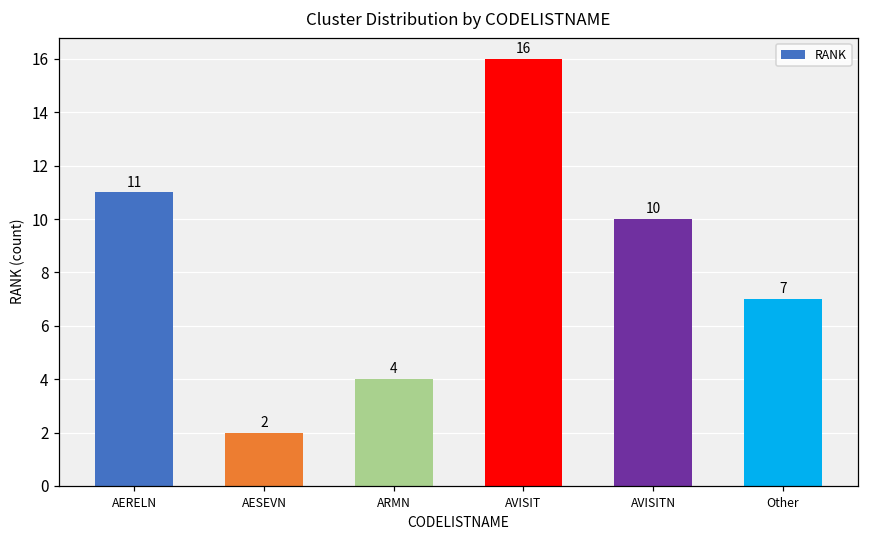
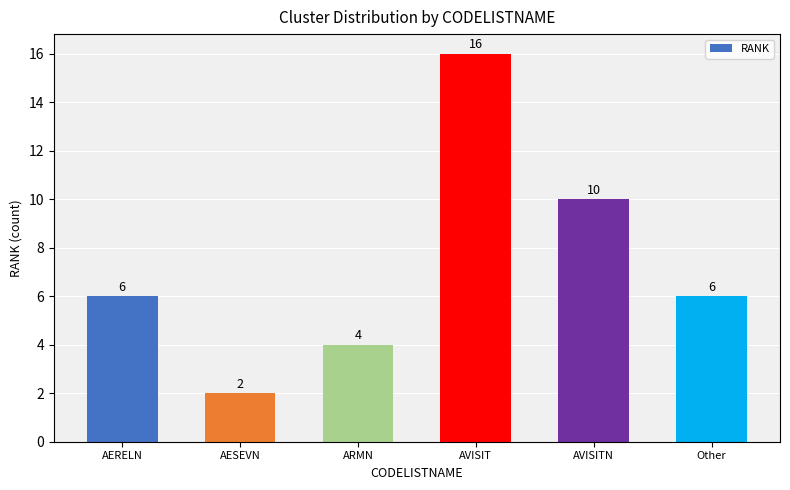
AERELN: 11 -> 6
Other: 7 -> 6
